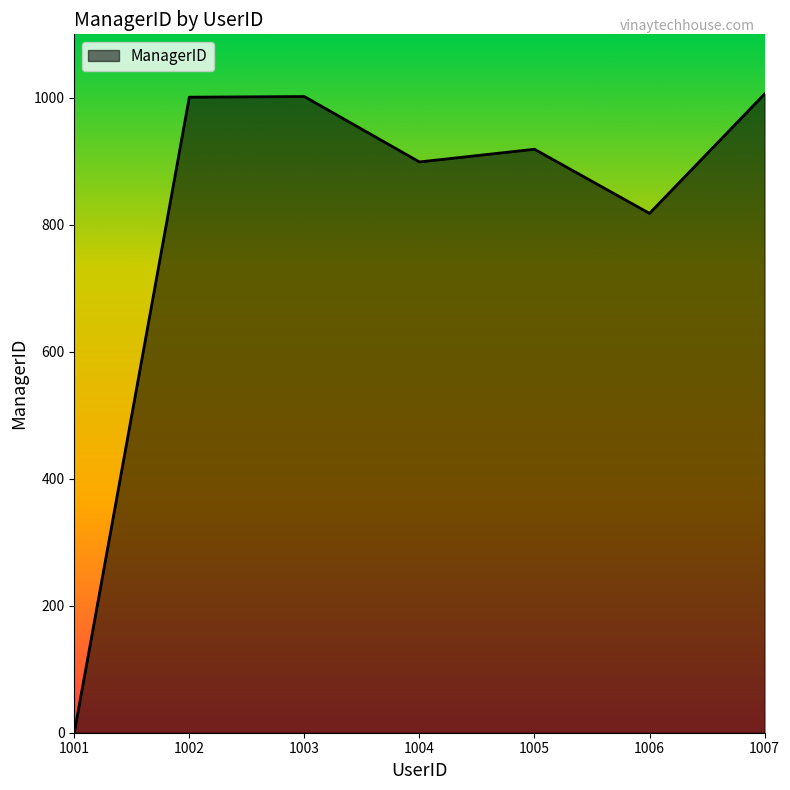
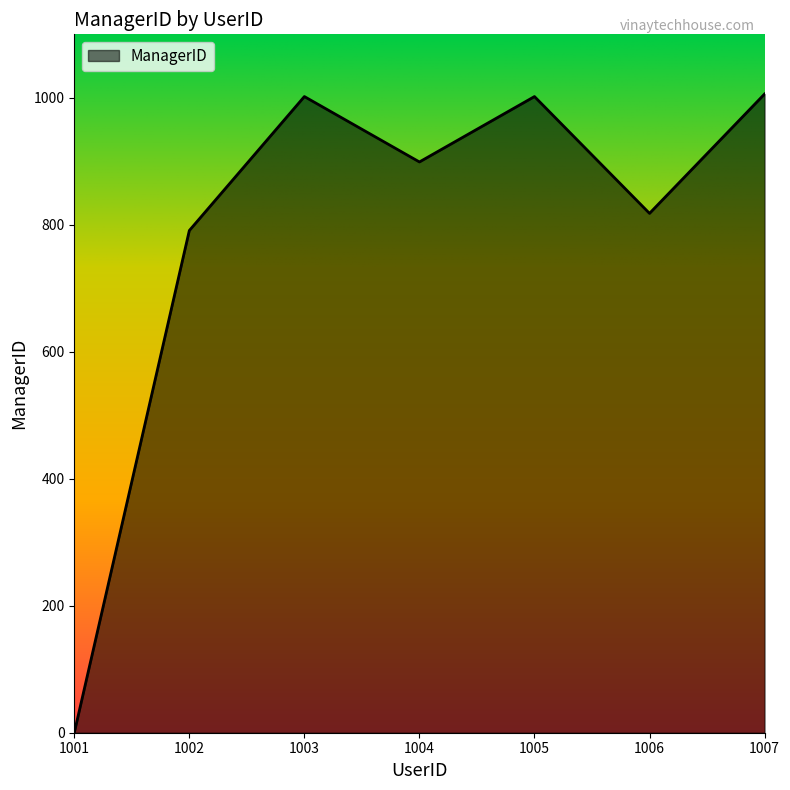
1002: 1000 -> 790
1005: 920 -> 1000
